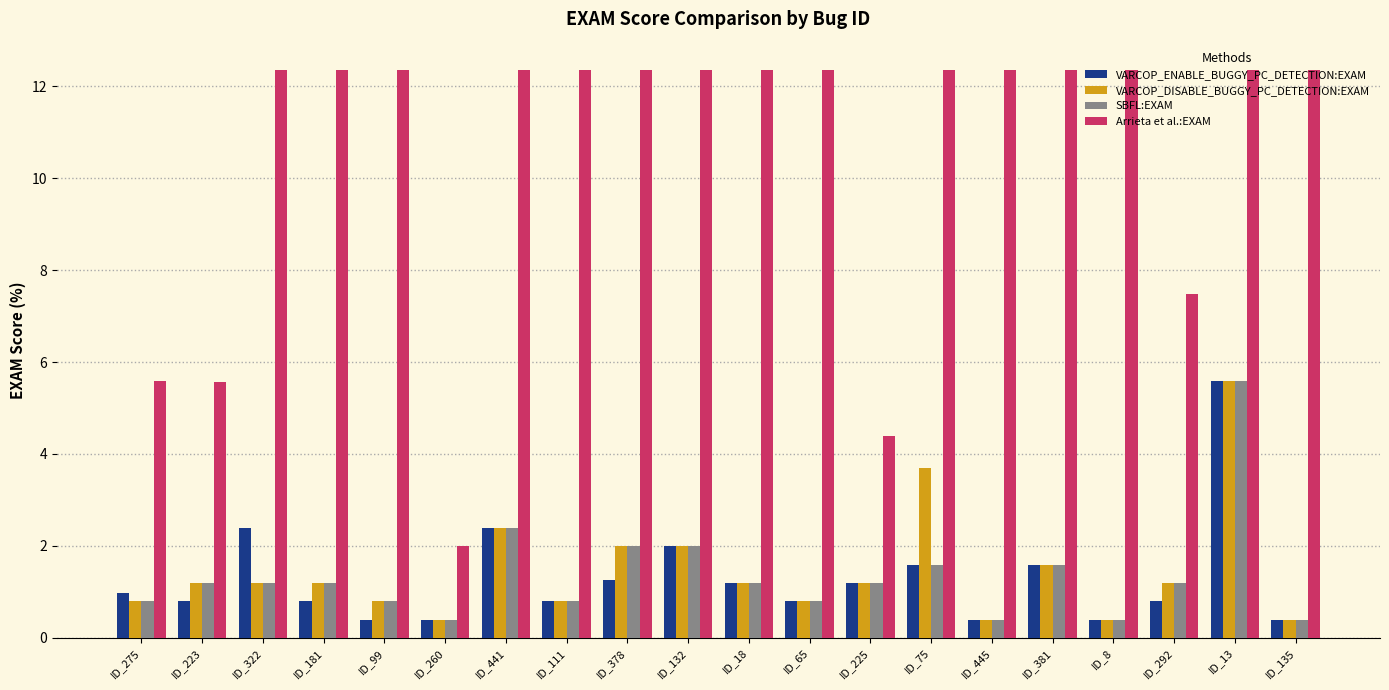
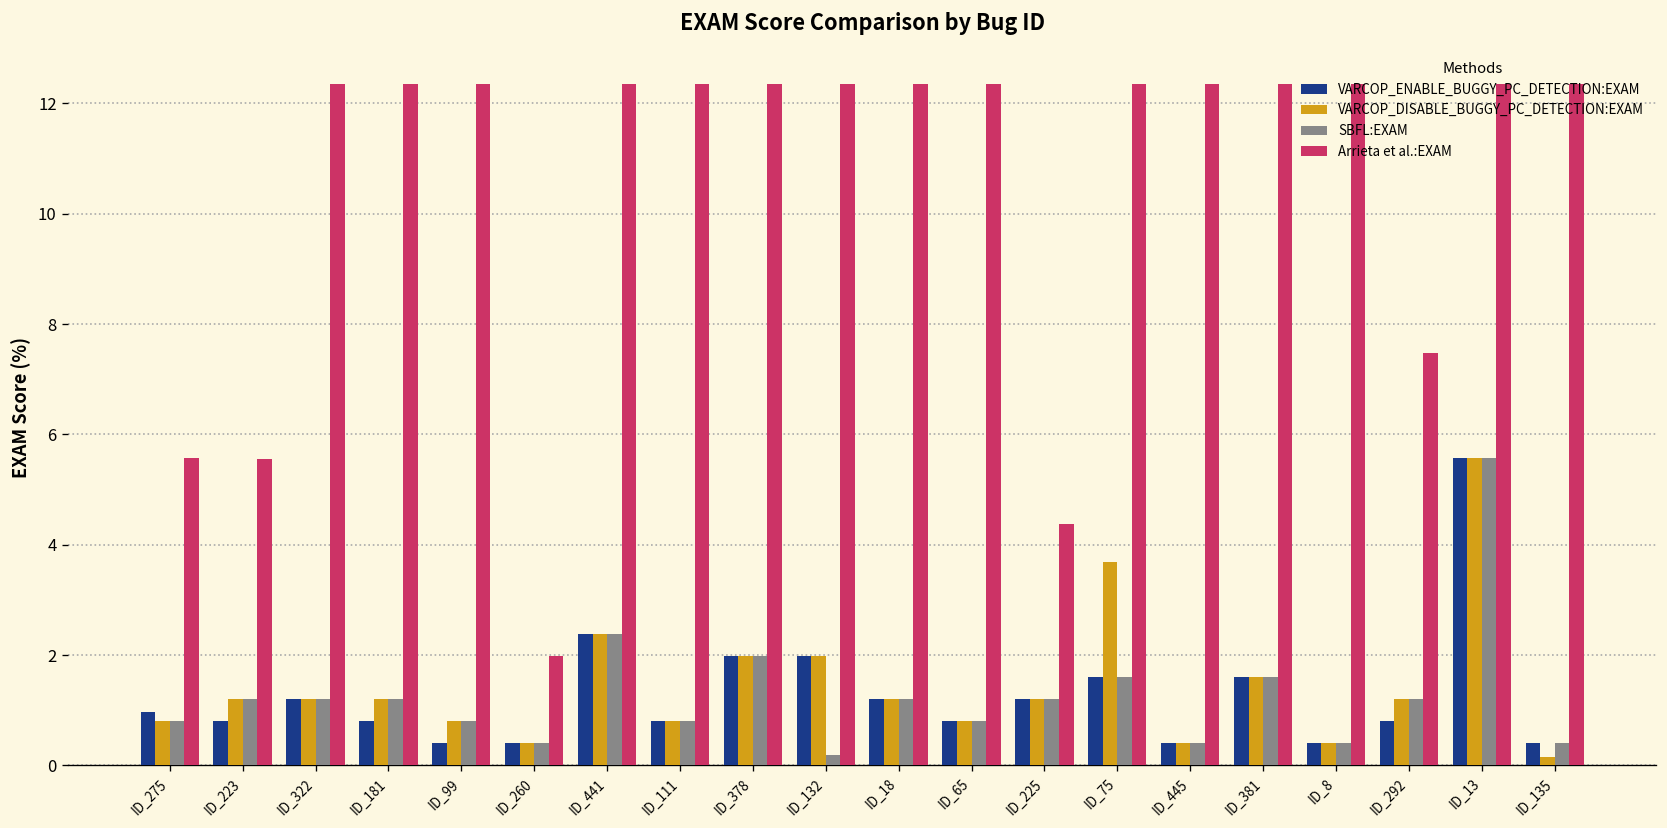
VARCOP_ENABLE_BUGGY_PC_DETECTION:EXAM, ID_322: 2.4 -> 1.2
VARCOP_ENABLE_BUGGY_PC_DETECTION:EXAM, ID_378: 1.3 -> 2.0
SBFL:EXAM, ID_132: 2.0 -> 0.2
VARCOP_DISABLE_BUGGY_PC_DETECTION:EXAM, ID_135: 0.4 -> 0.1
